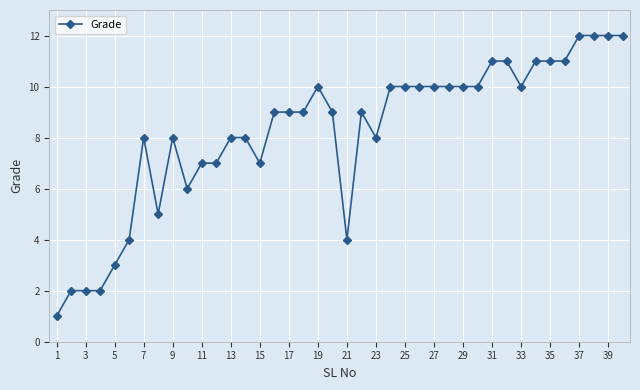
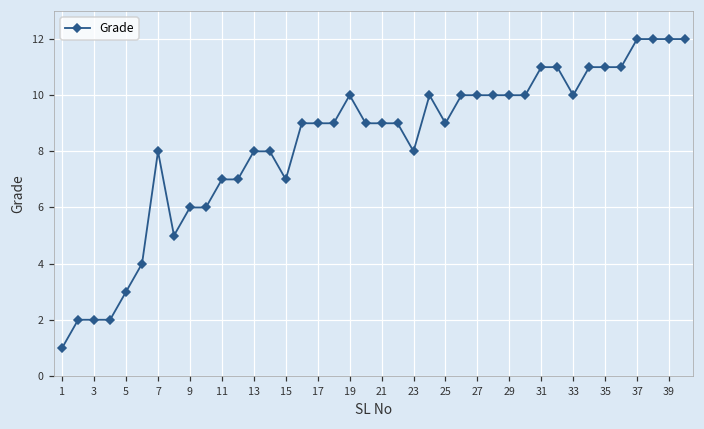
9: 8 -> 6
21: 4 -> 9
25: 10 -> 9
